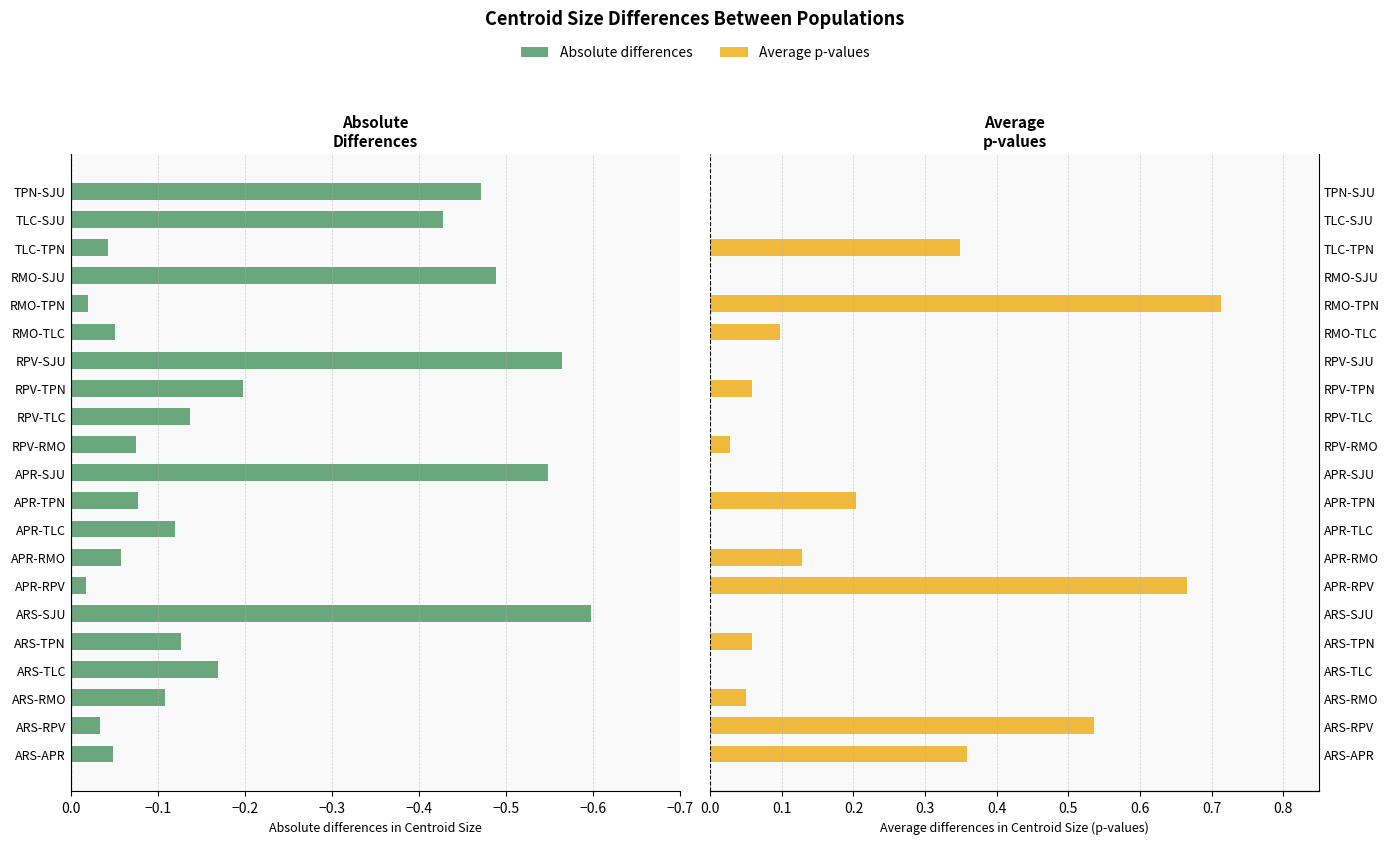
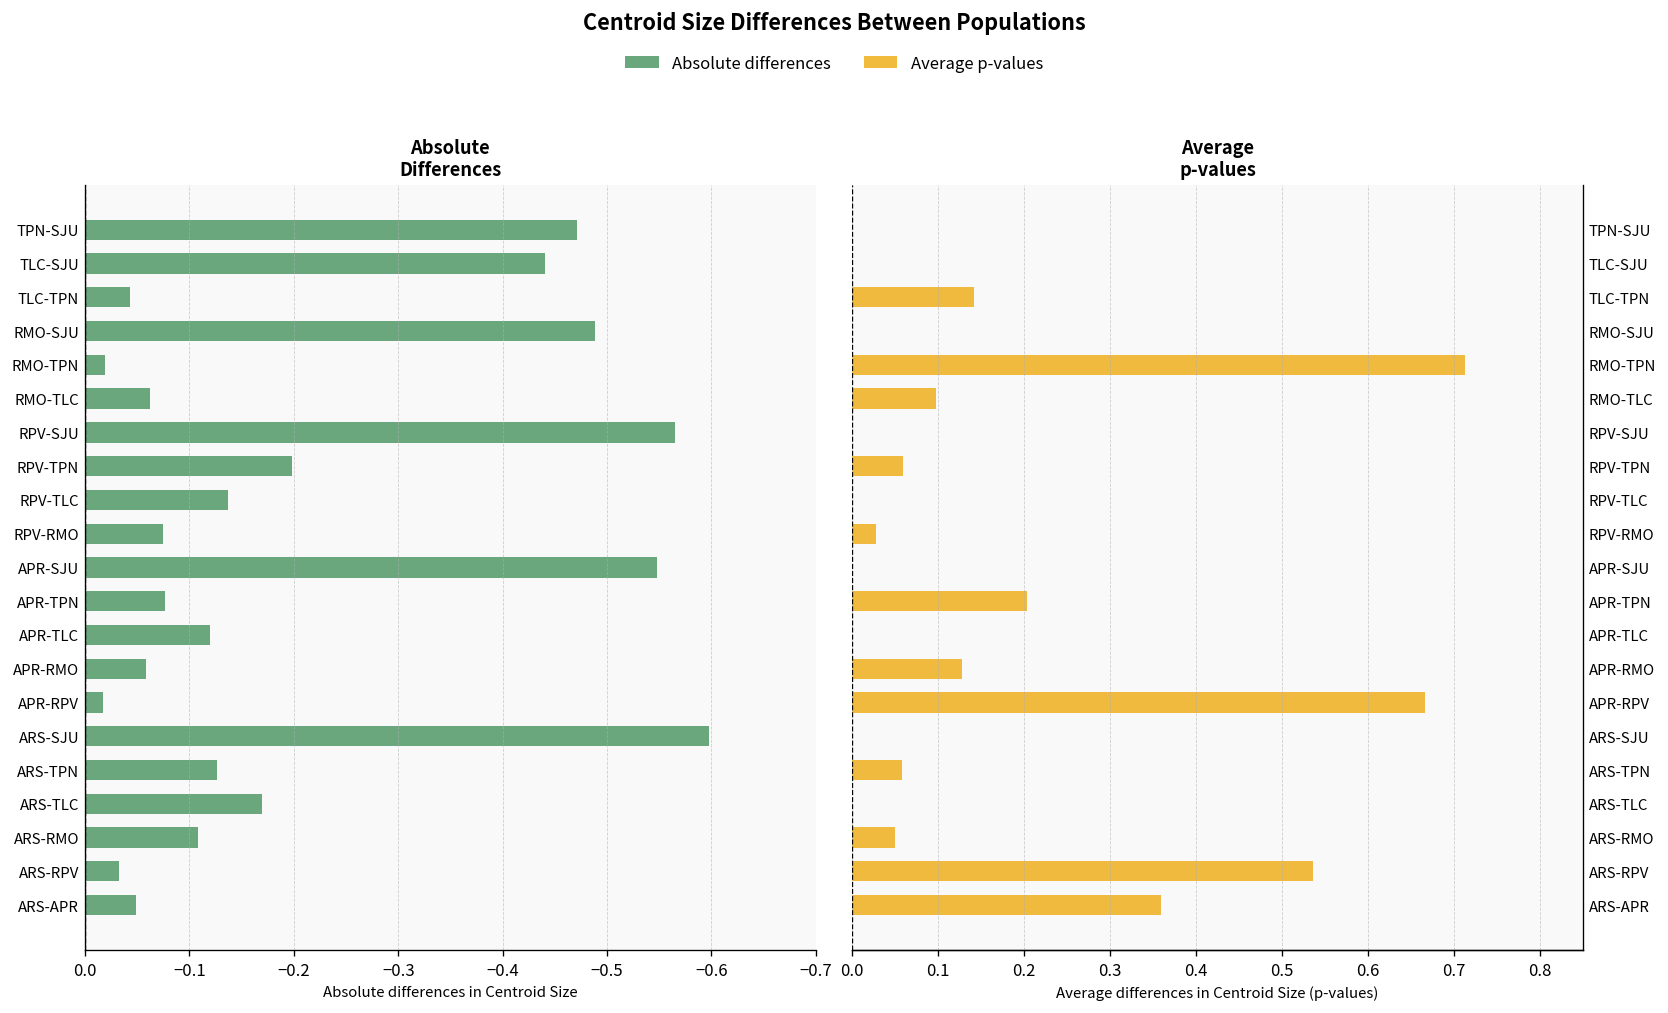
Absolute Differences, TLC-SJU: -0.43 -> -0.44
Absolute Differences, RMO-TLC: -0.05 -> -0.06
Average p-values, TLC-TPN: 0.35 -> 0.14
